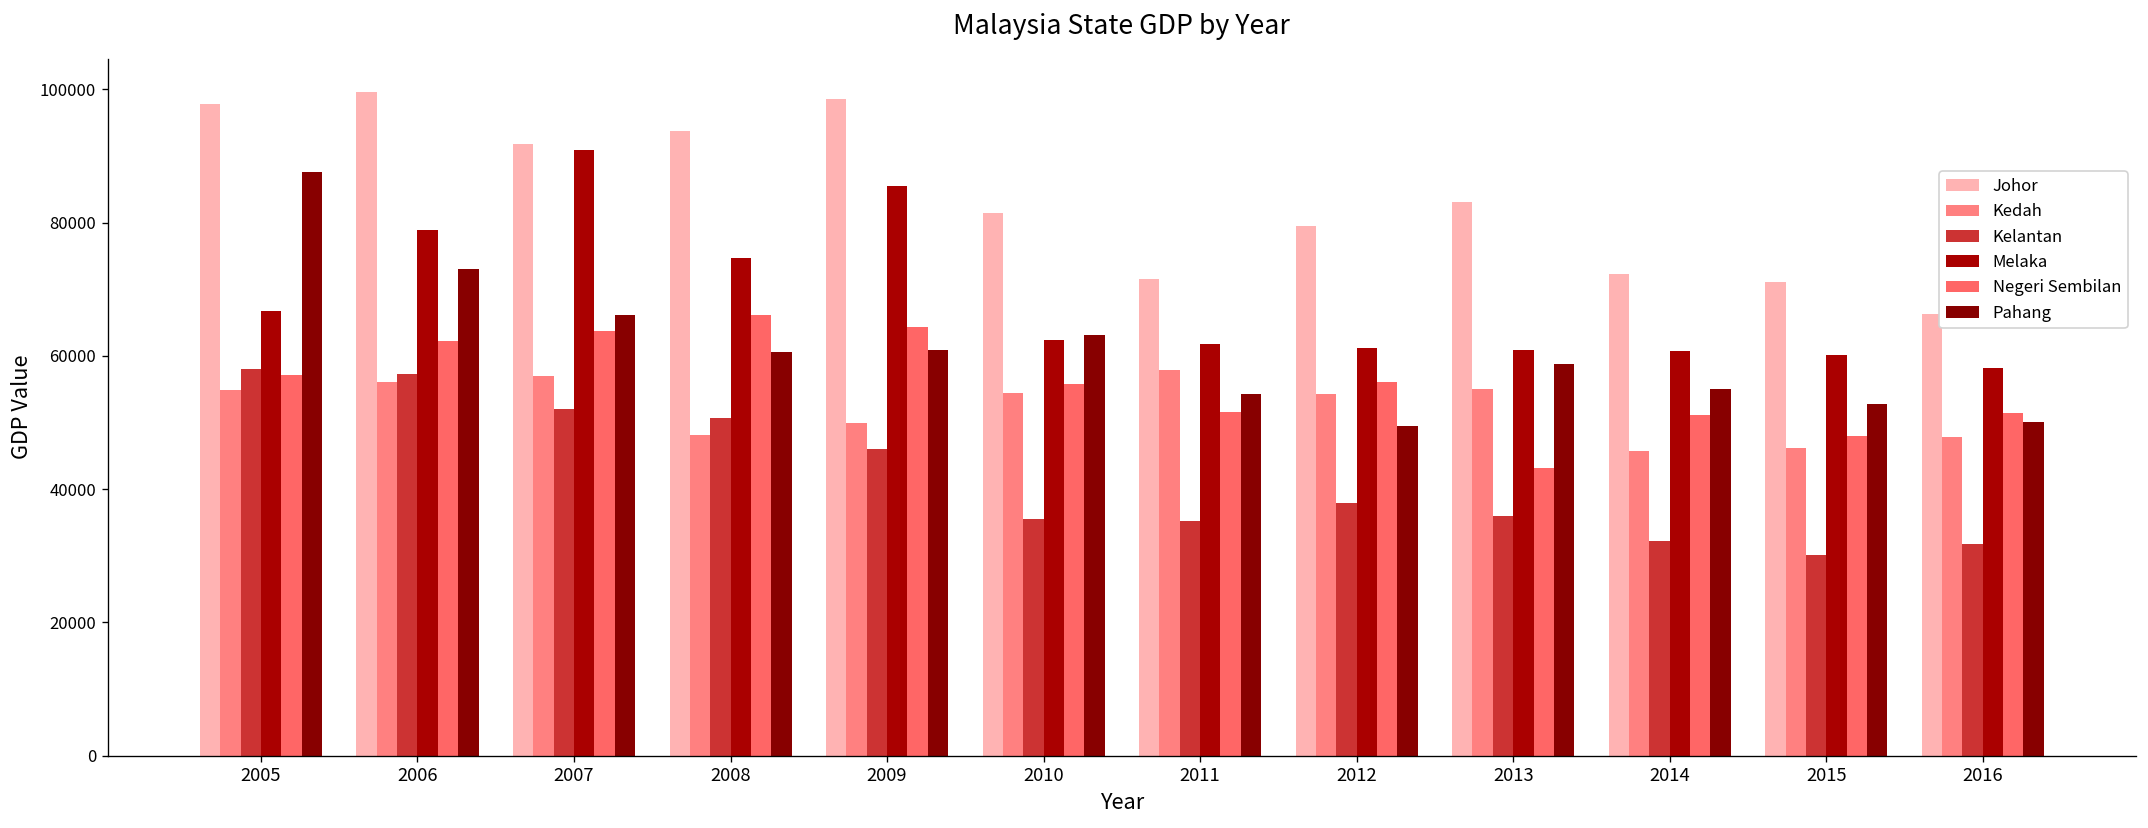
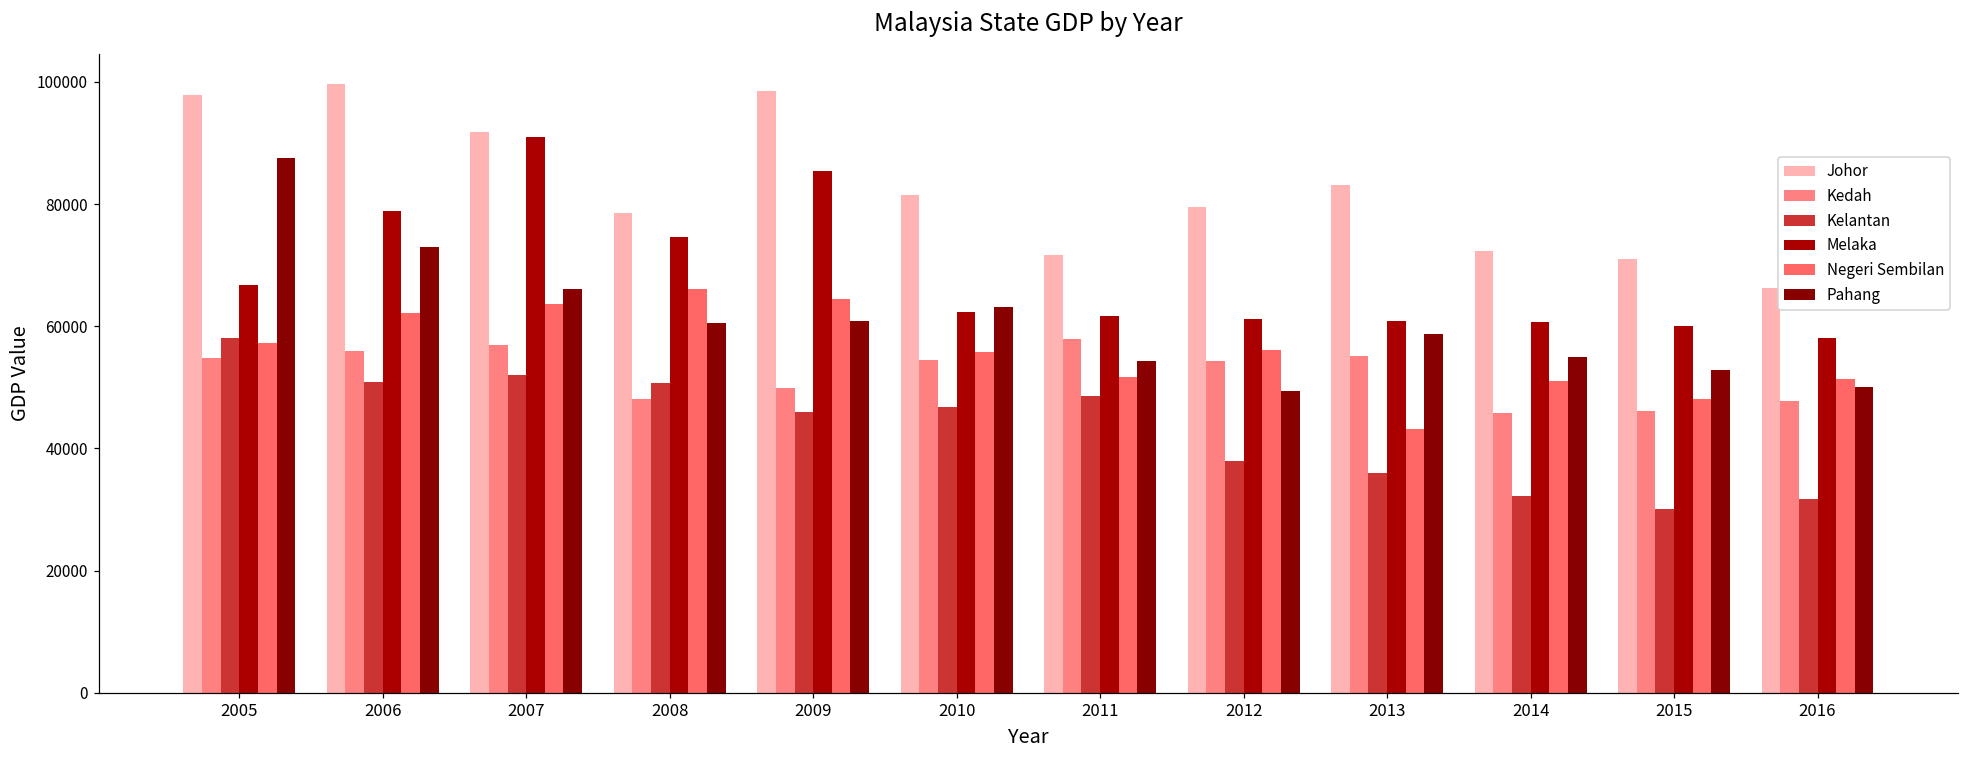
Kelantan, 2006: 57000 -> 51000
Johor, 2008: 94000 -> 79000
Kelantan, 2010: 35000 -> 47000
Kelantan, 2011: 35000 -> 49000
